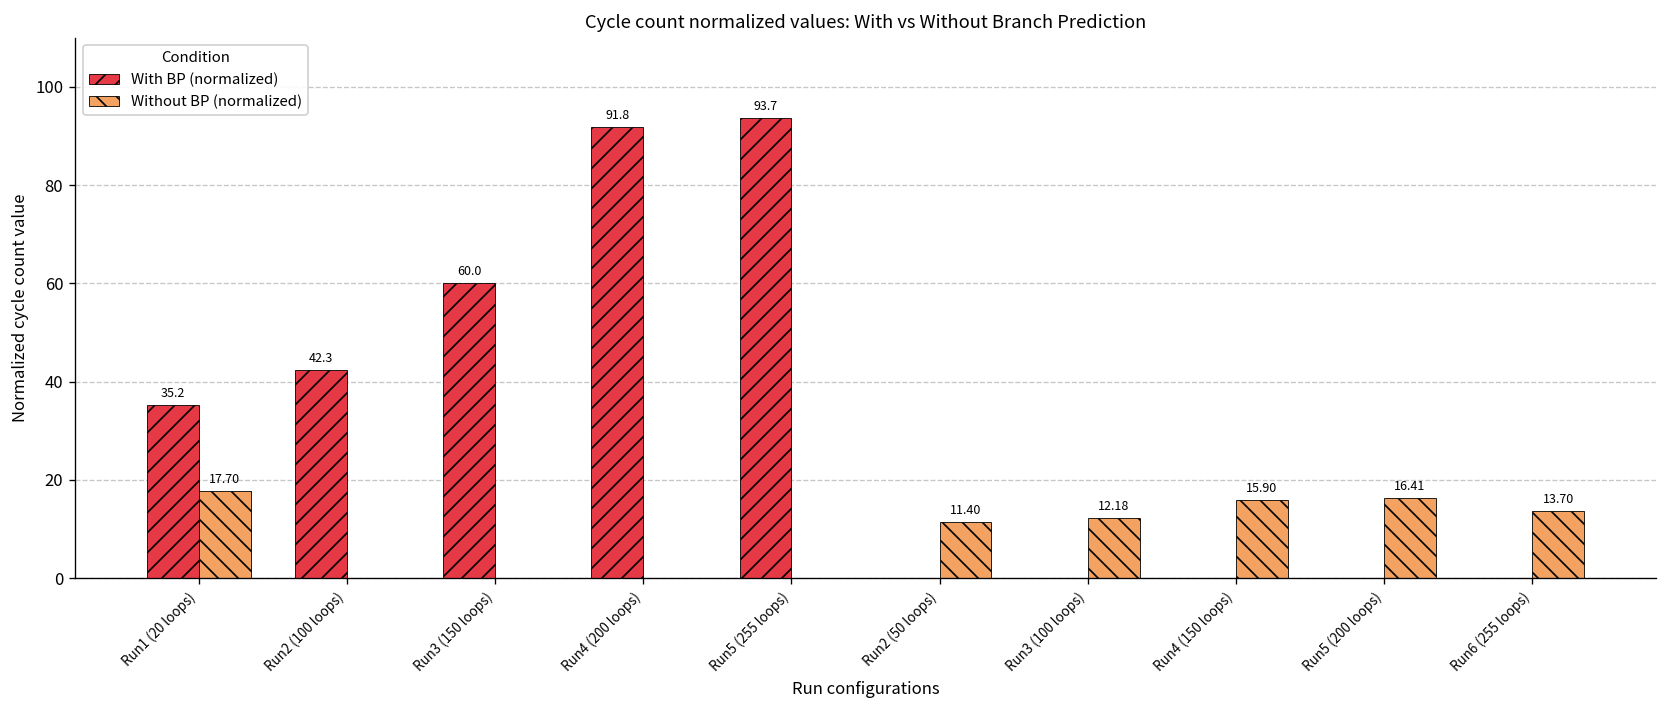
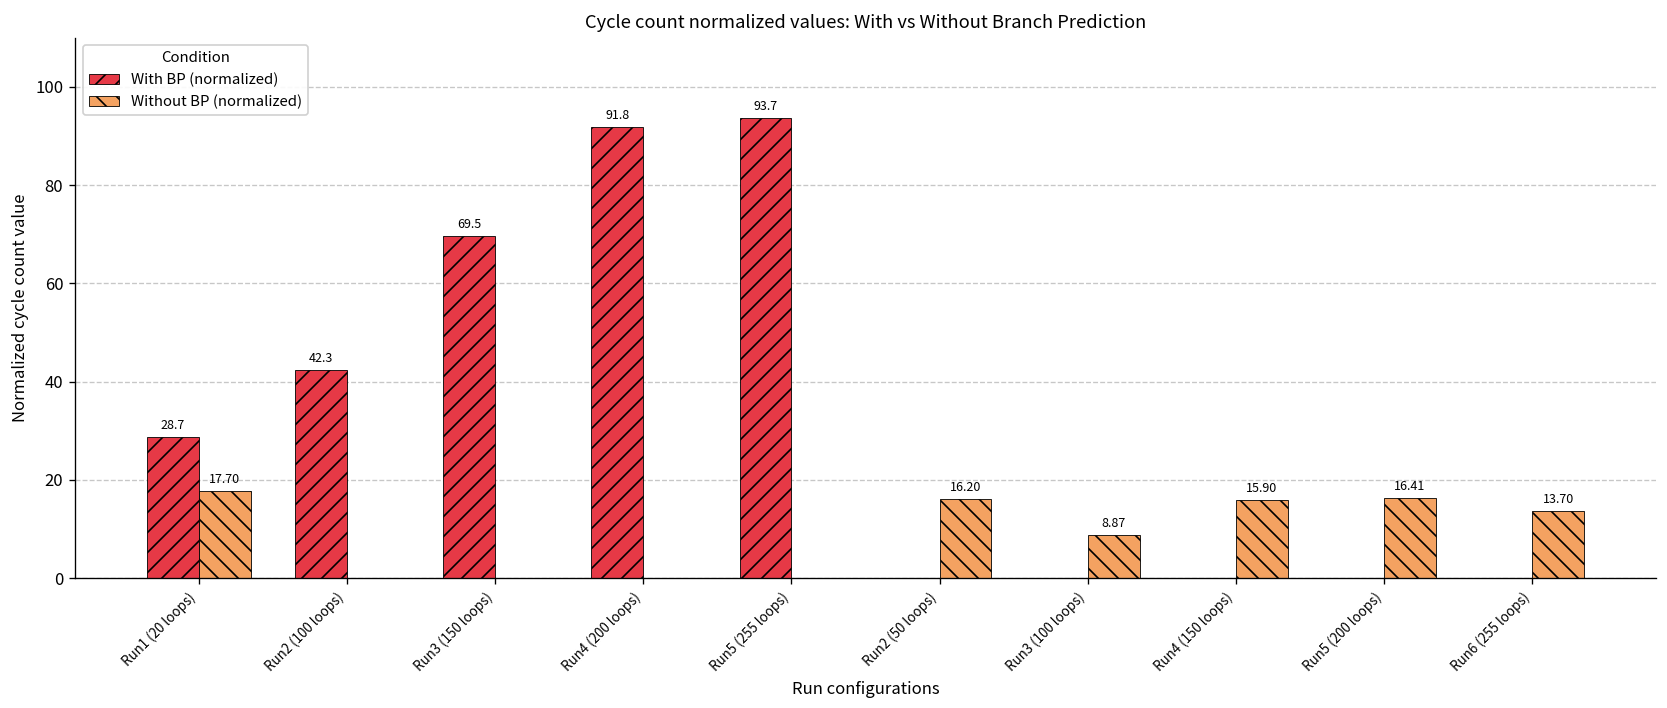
With BP (normalized), Run1 (20 loops): 35.2 -> 28.7
With BP (normalized), Run3 (150 loops): 60.0 -> 69.5
Without BP (normalized), Run2 (50 loops): 11.40 -> 16.20
Without BP (normalized), Run3 (100 loops): 12.18 -> 8.87
